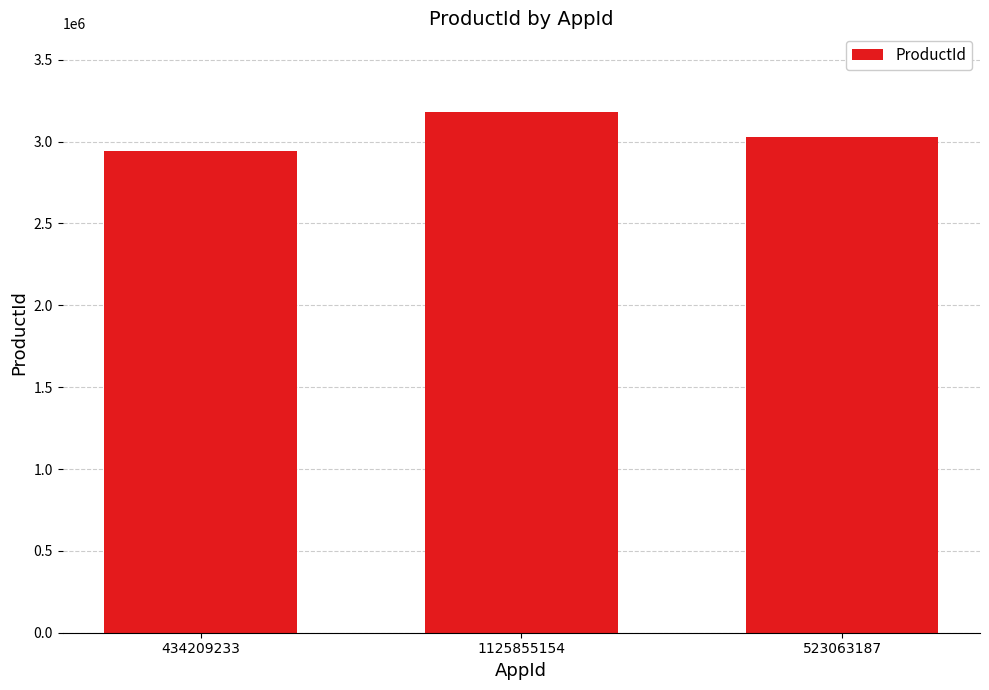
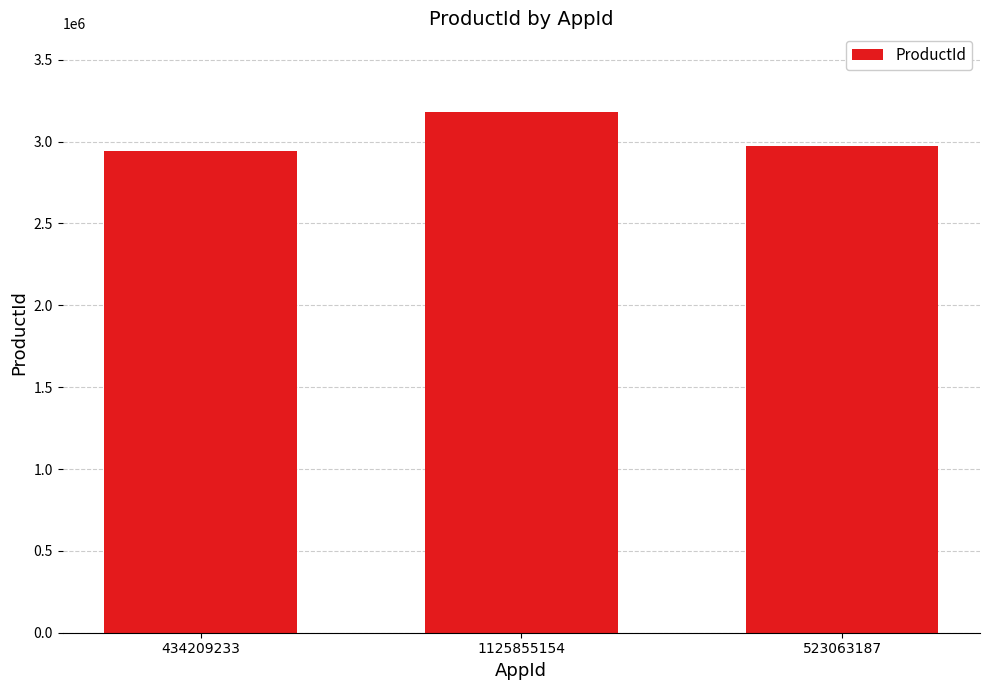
523063187: 3030000 -> 2970000
